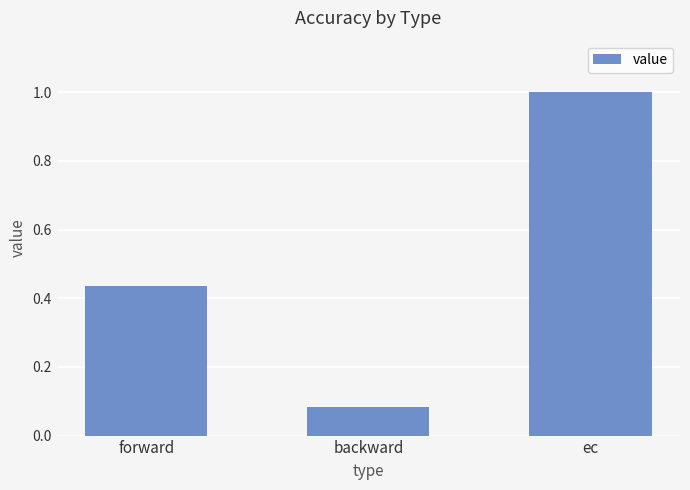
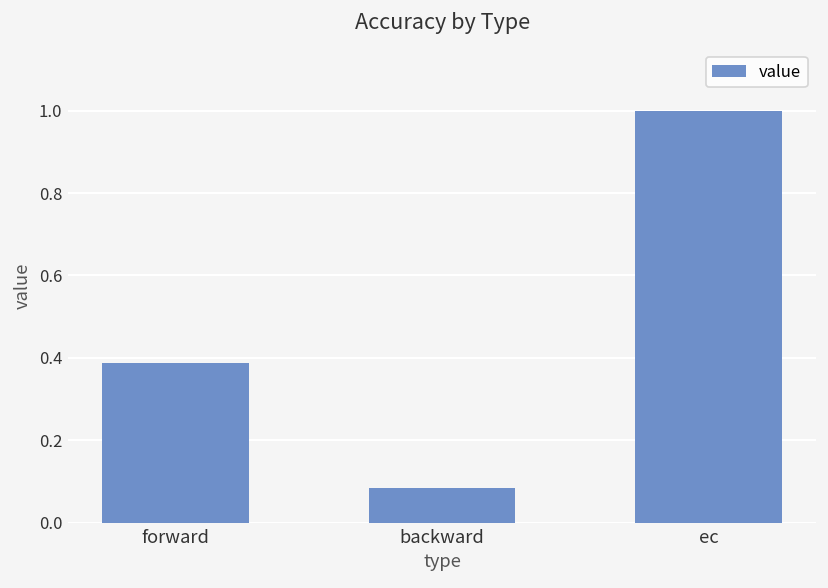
forward: 0.43 -> 0.39
